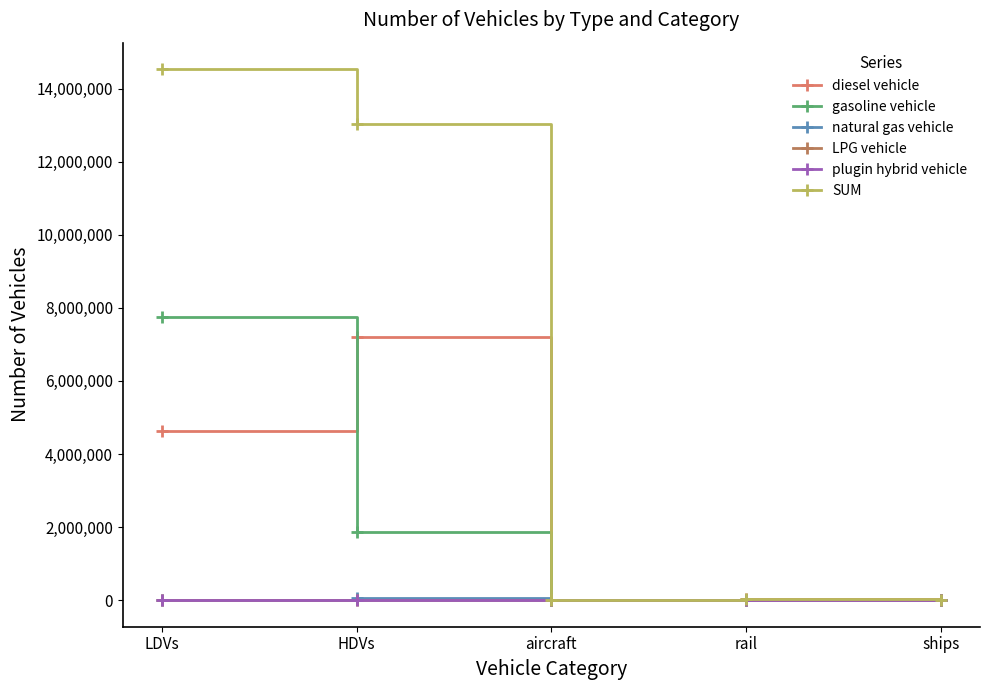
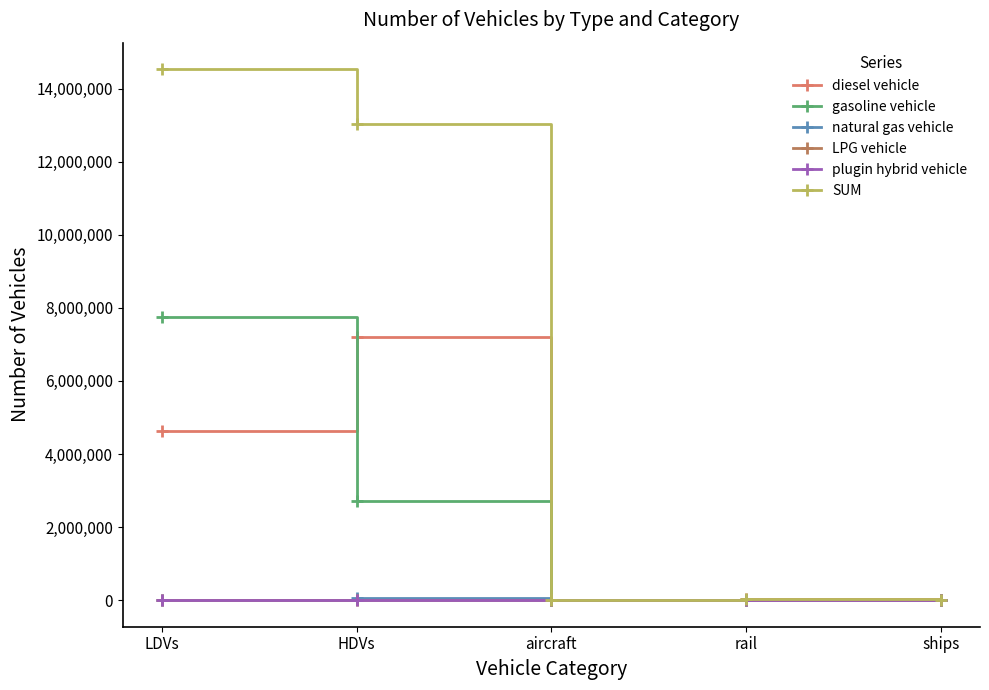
gasoline vehicle, HDVs: 1,900,000 -> 2,700,000
